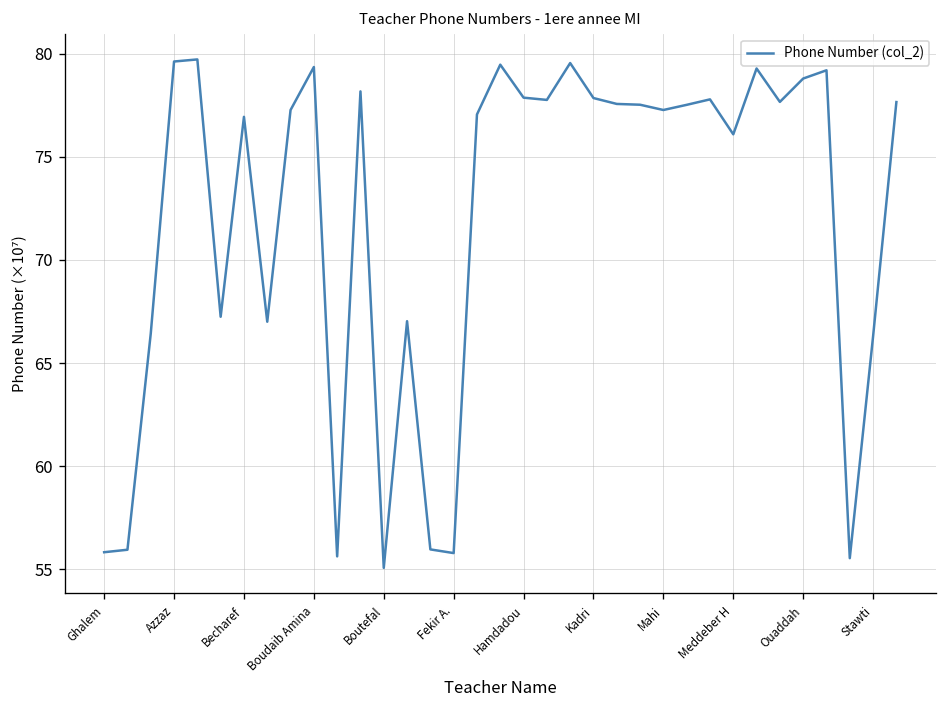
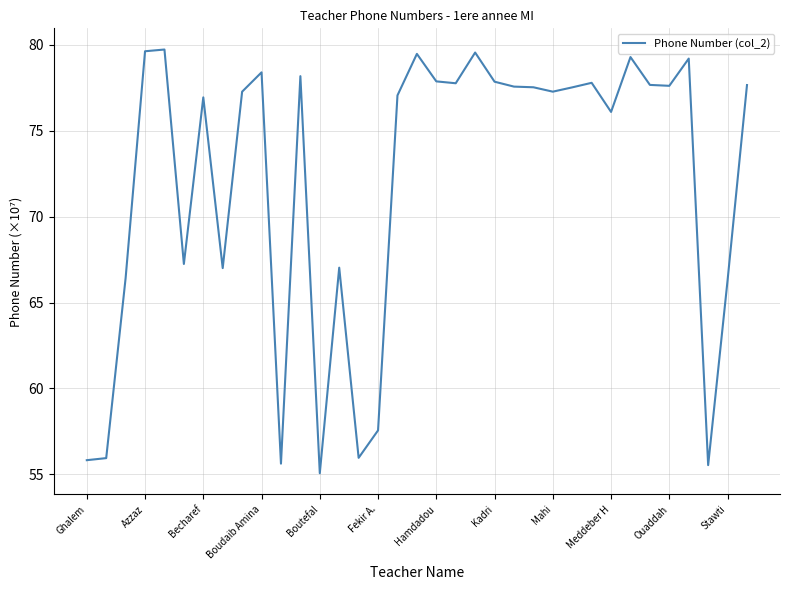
Boudaib Amina: 79.4 -> 78.4
Fekir A.: 55.8 -> 57.6
Ouaddah: 78.8 -> 77.6
